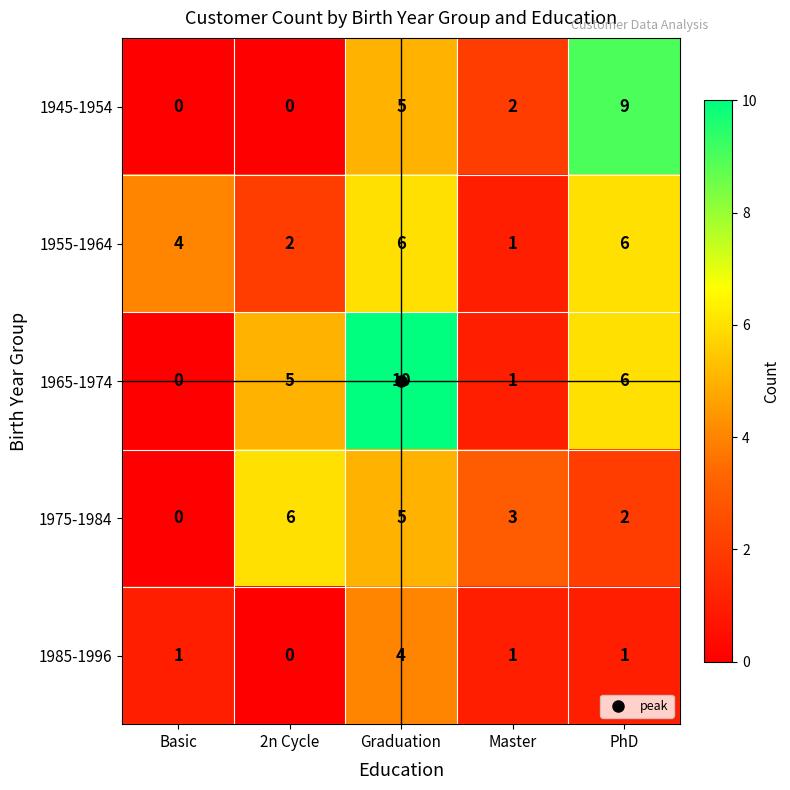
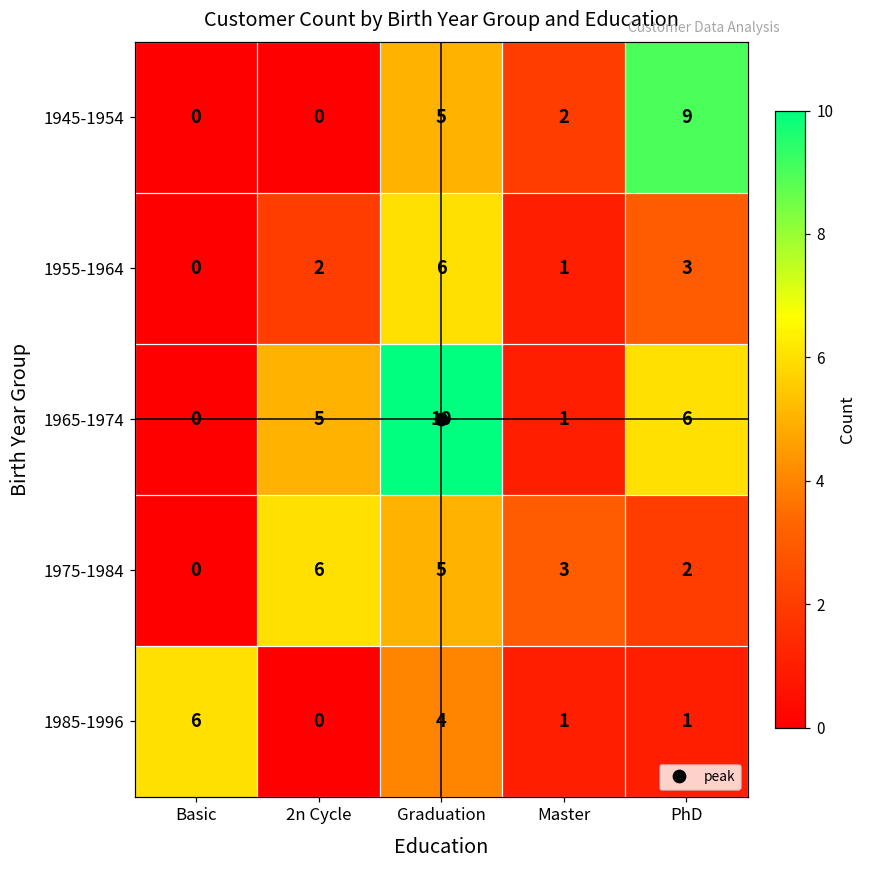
1955-1964, Basic: 4 -> 0
1955-1964, PhD: 6 -> 3
1985-1996, Basic: 1 -> 6
